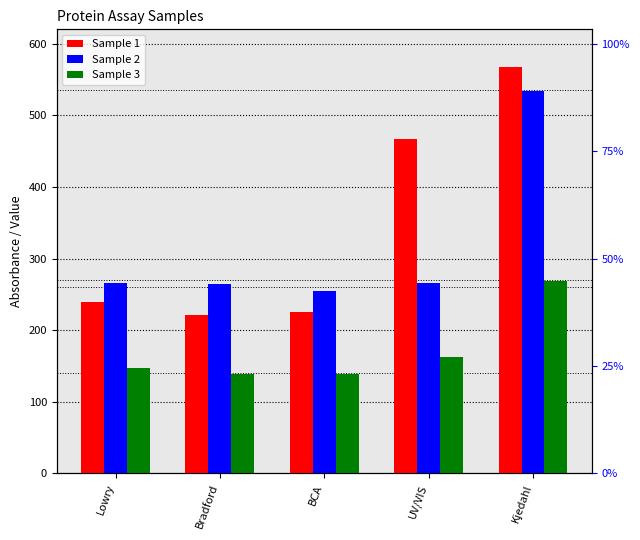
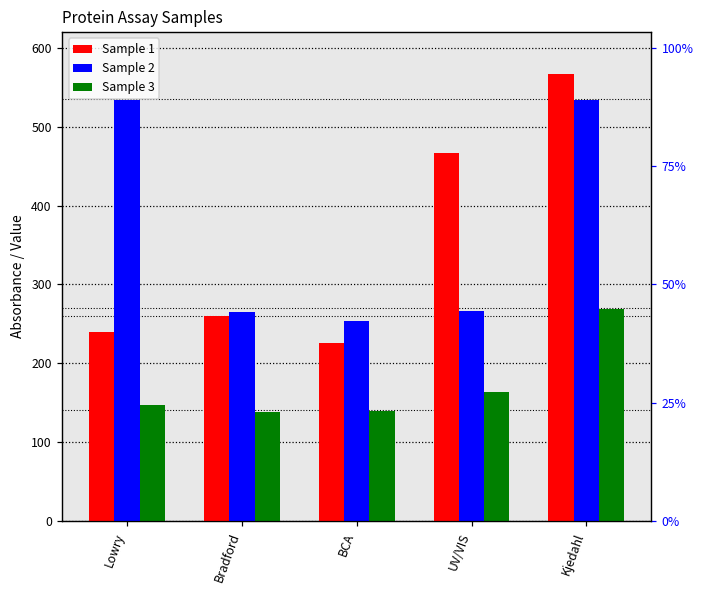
Sample 2, Lowry: 270 -> 530
Sample 1, Bradford: 220 -> 260
